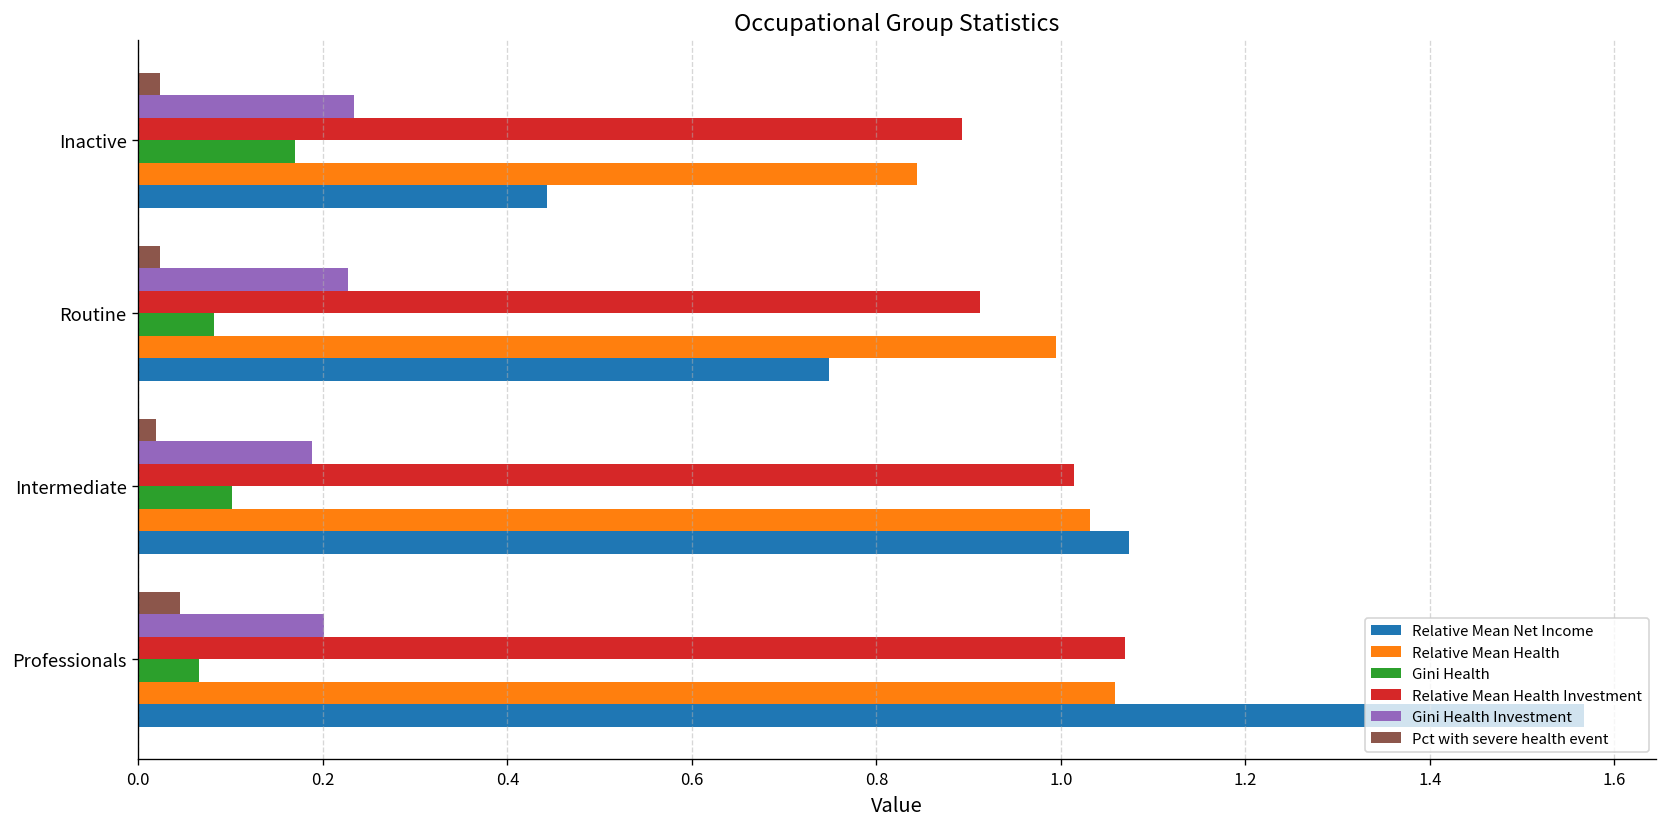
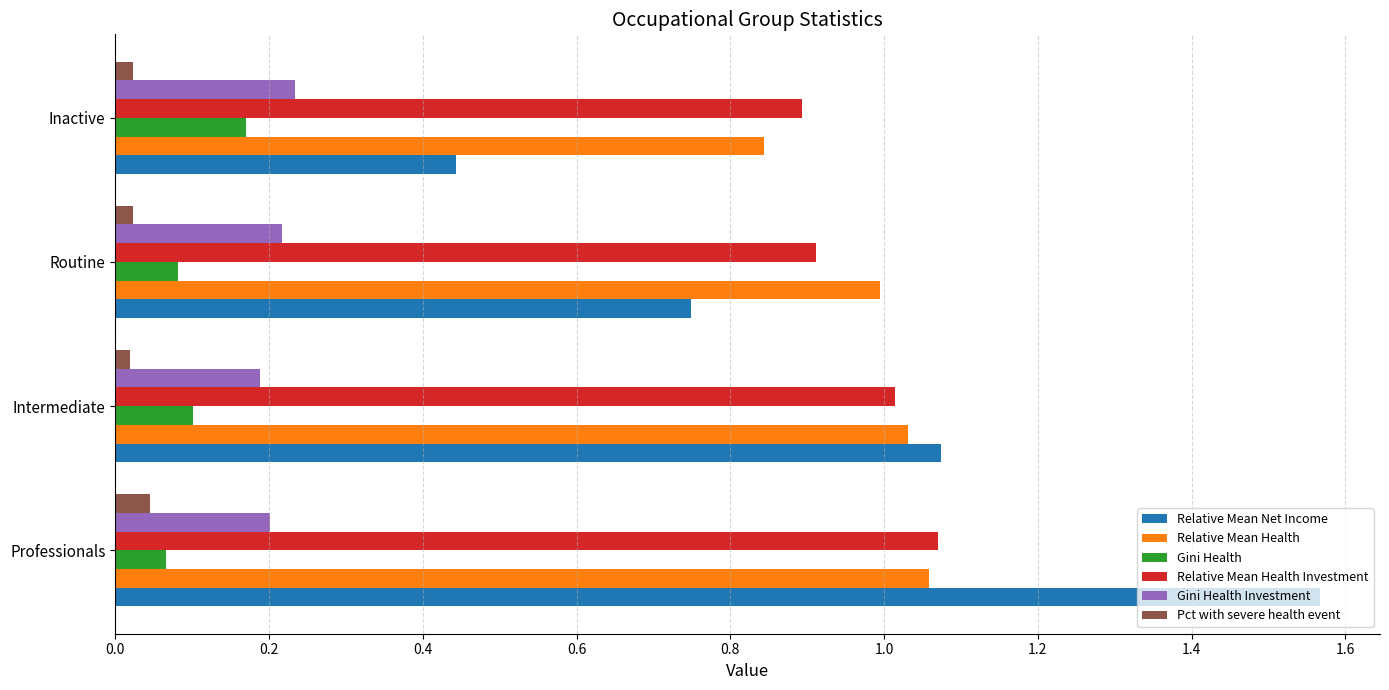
Gini Health Investment, Routine: 0.23 -> 0.22
